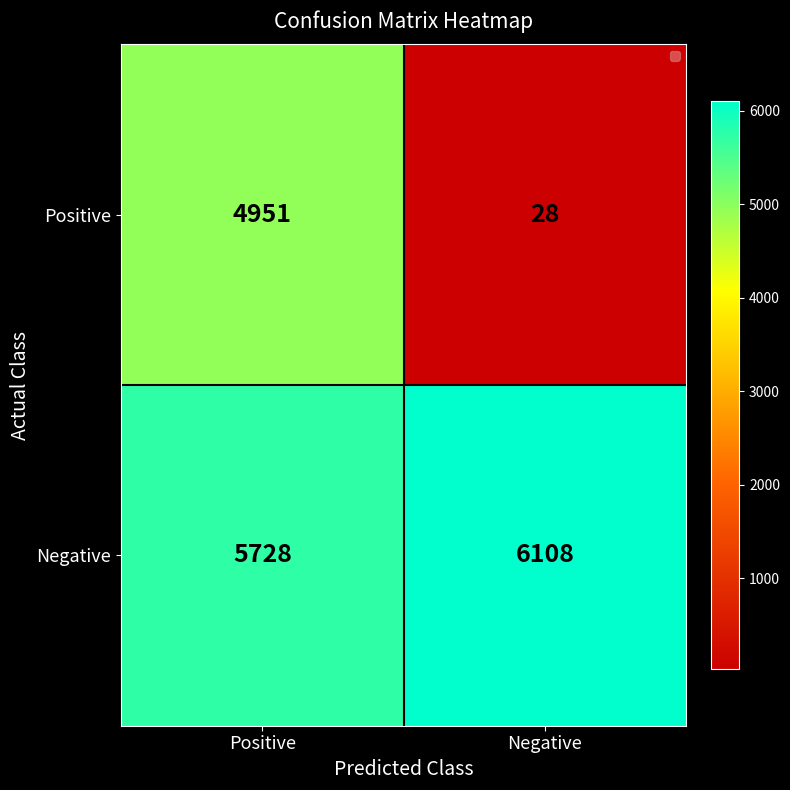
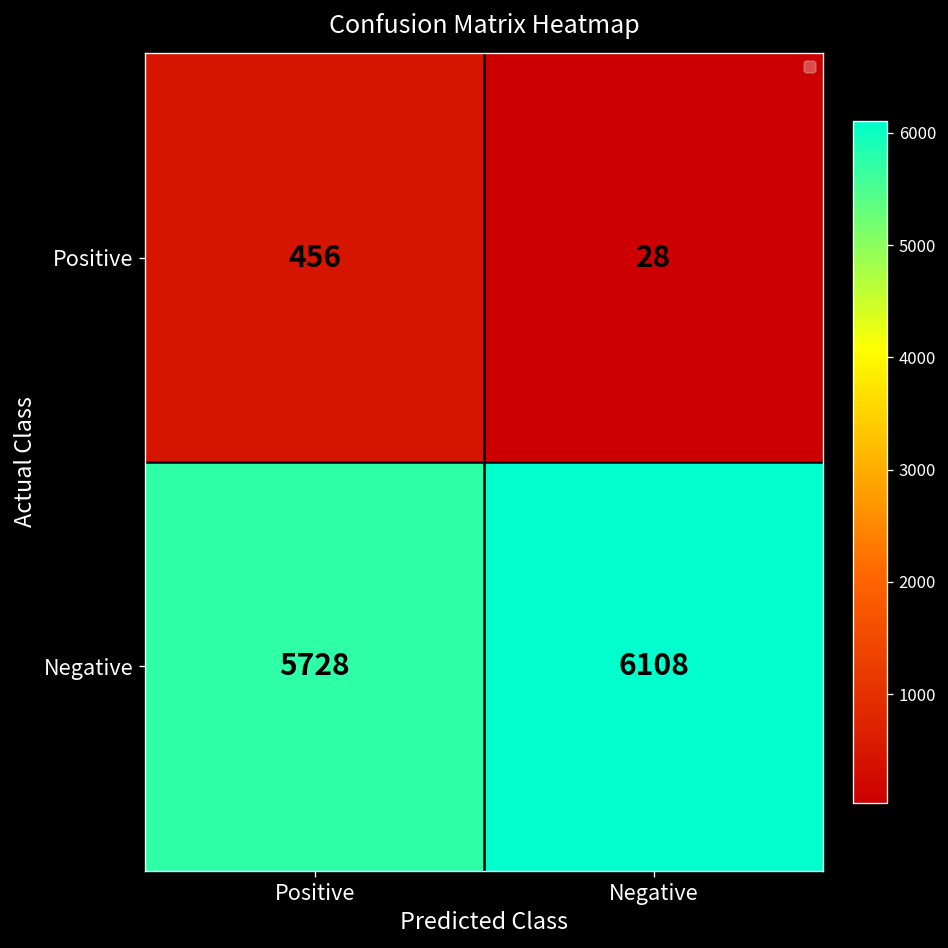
Positive, Positive: 4951 -> 456
